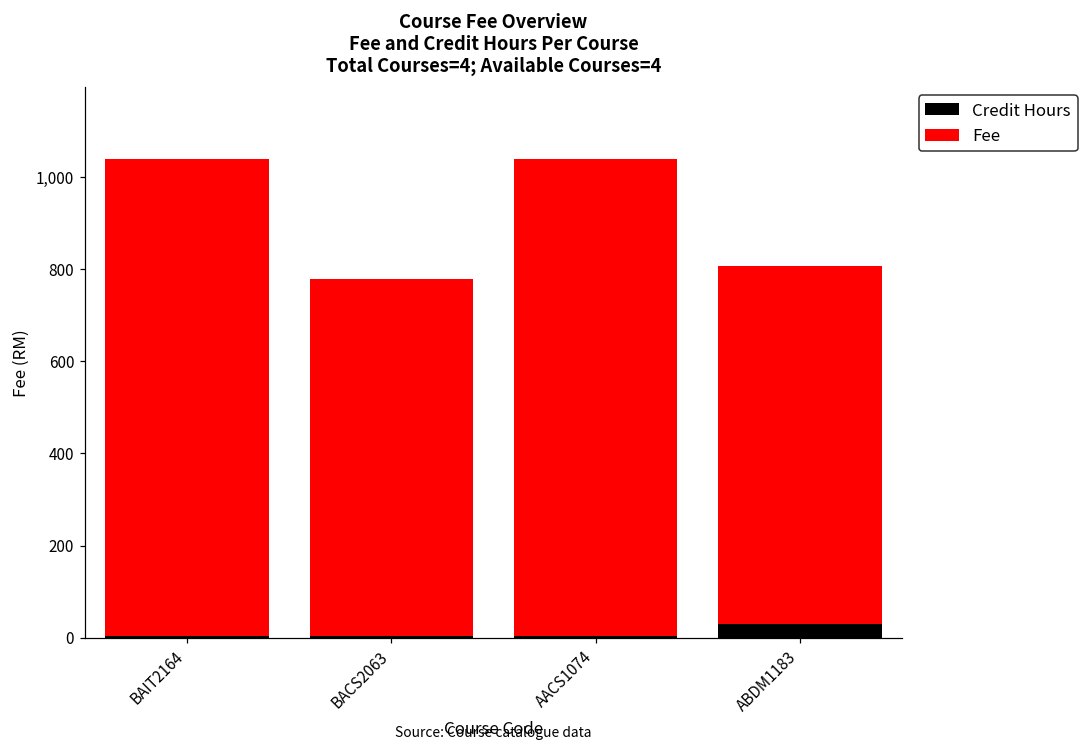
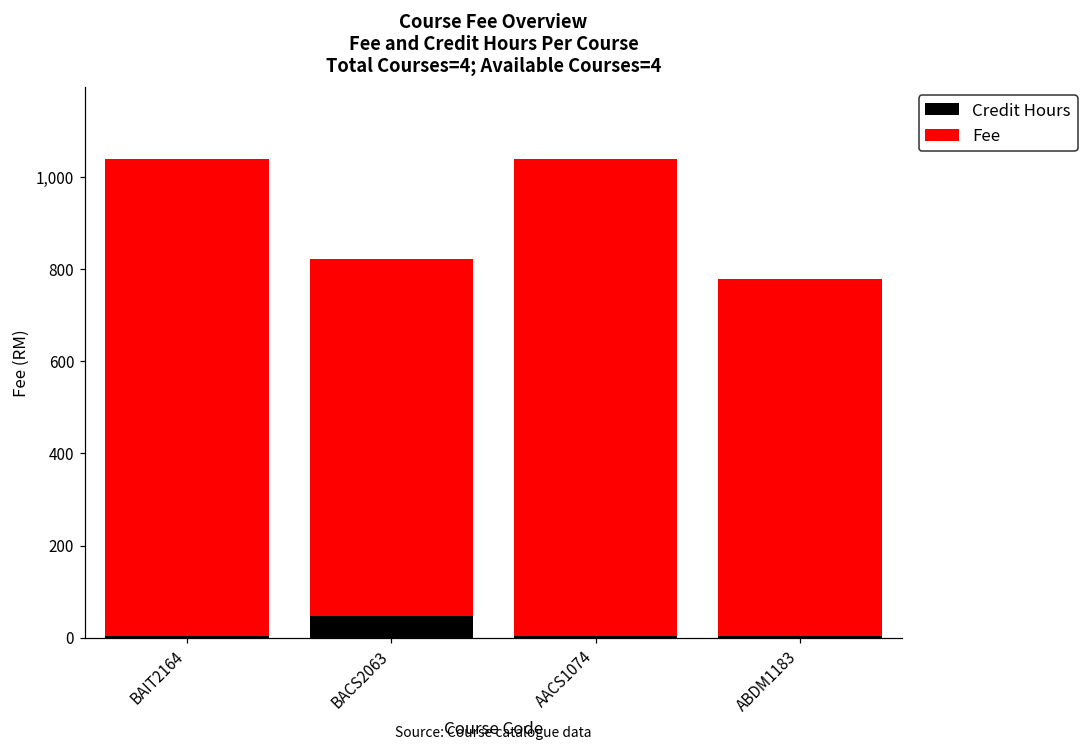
Credit Hours, BACS2063: 0 -> 50
Credit Hours, ABDM1183: 30 -> 0
